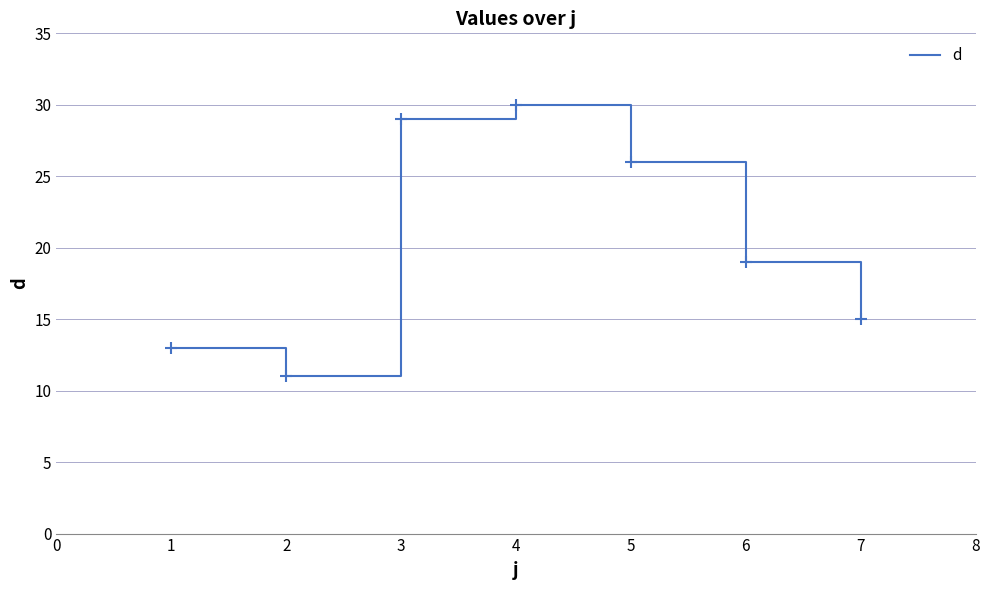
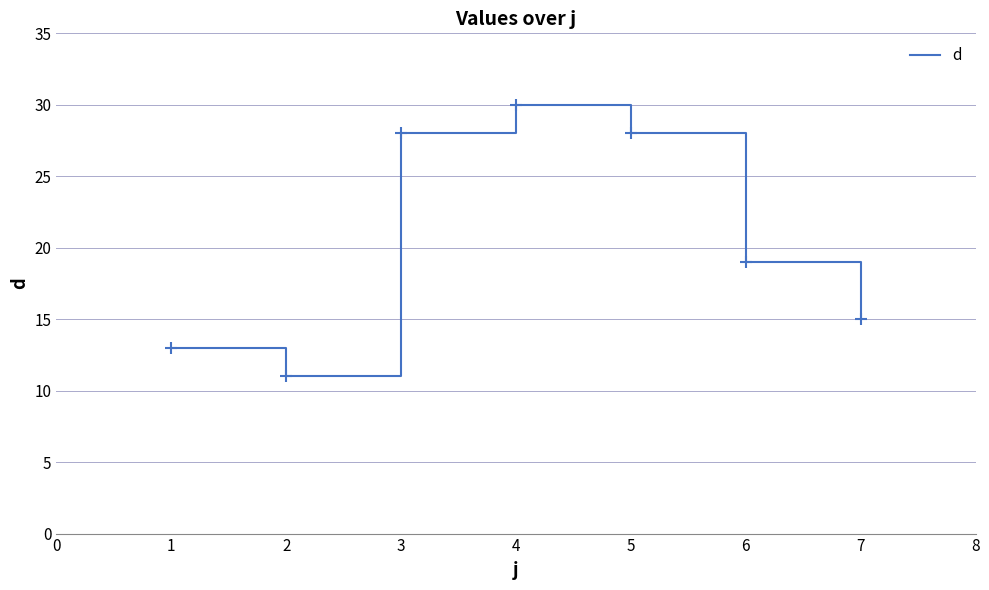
3: 29 -> 28
5: 26 -> 28
